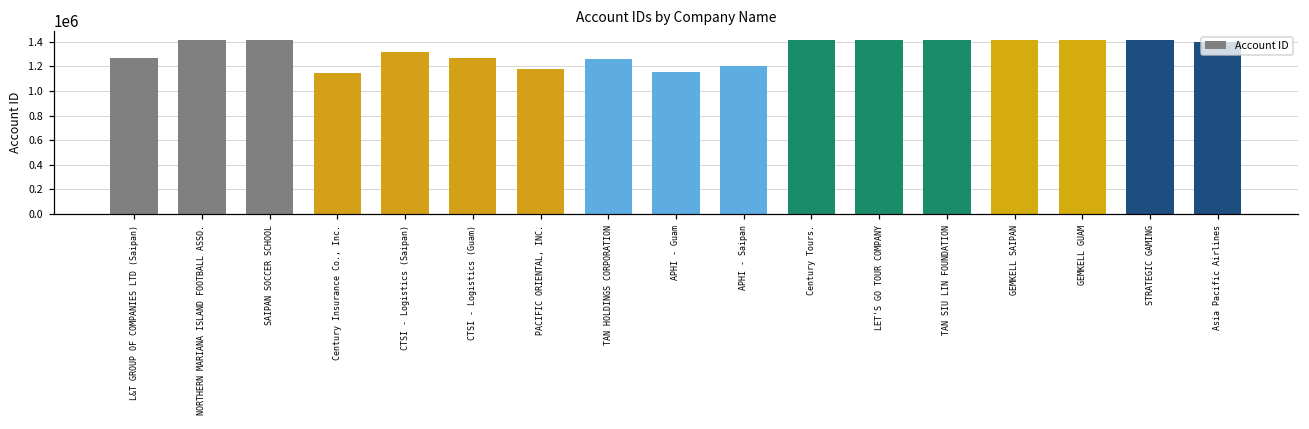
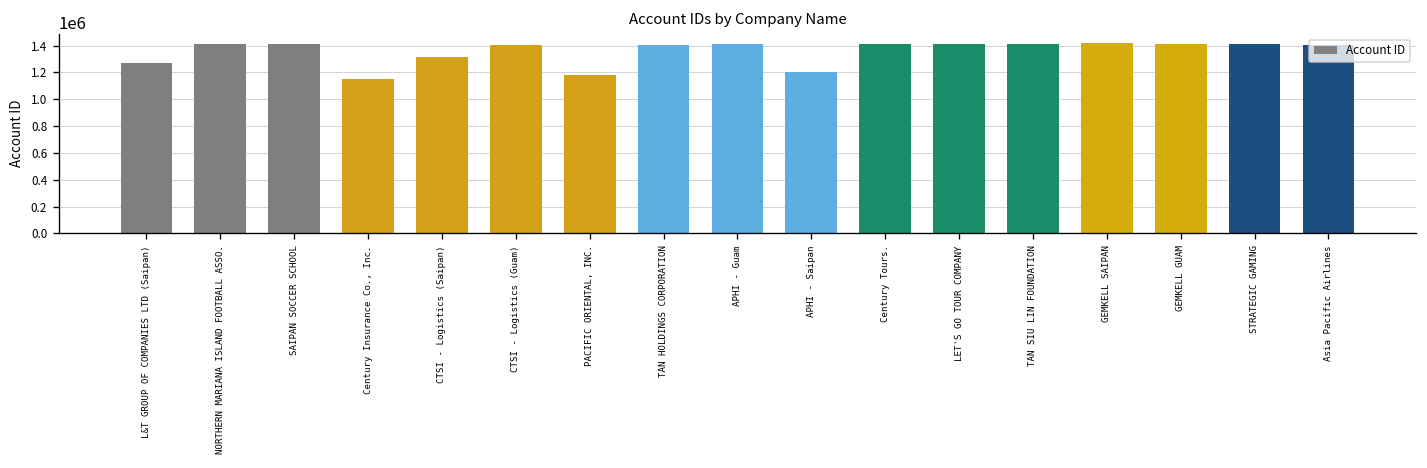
CTSI - Logistics (Guam): 1270000 -> 1400000
TAN HOLDINGS CORPORATION: 1260000 -> 1400000
APHI - Guam: 1150000 -> 1410000
